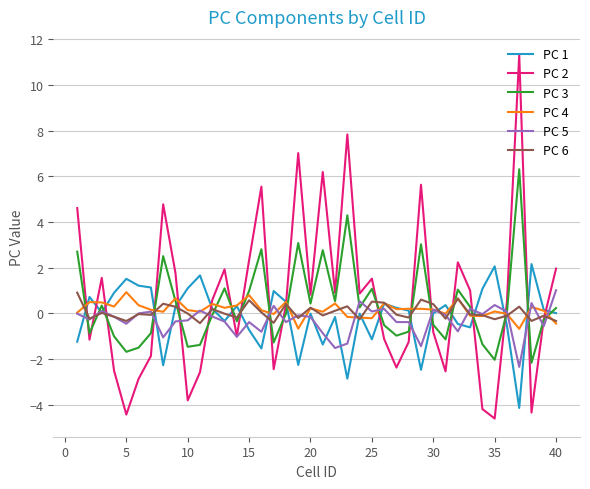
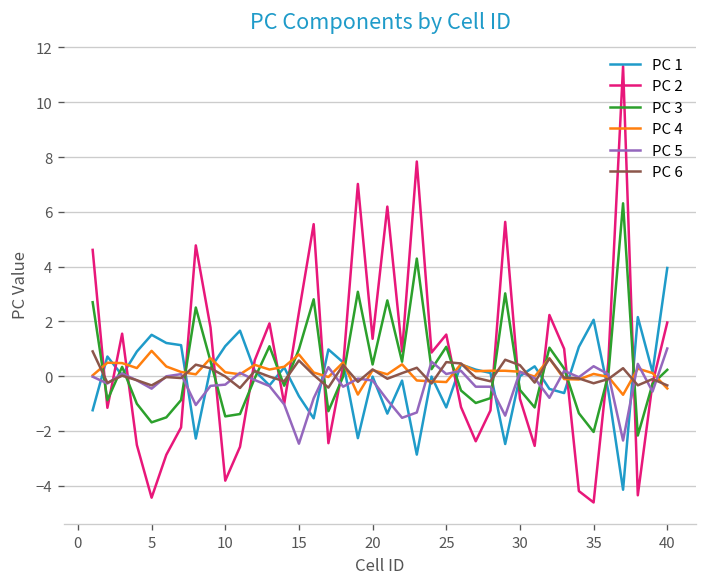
PC 5, 15: -0.4 -> -2.5
PC 2, 20: 0.8 -> 1.4
PC 1, 40: 0.0 -> 3.9
